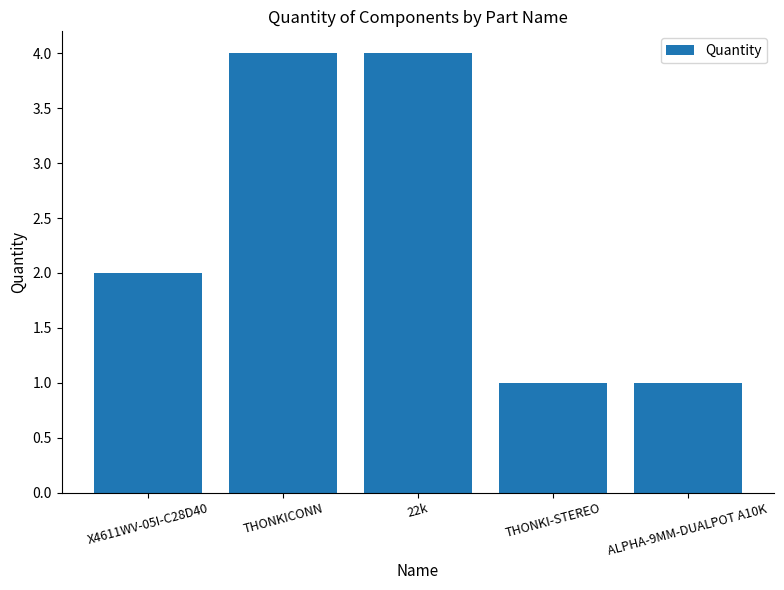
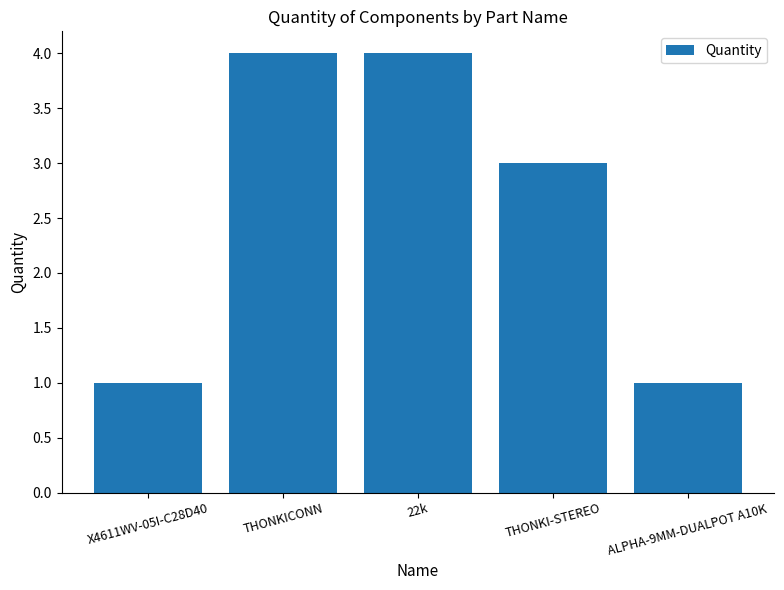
X4611WV-05I-C28D40: 2 -> 1
THONKI-STEREO: 1 -> 3
